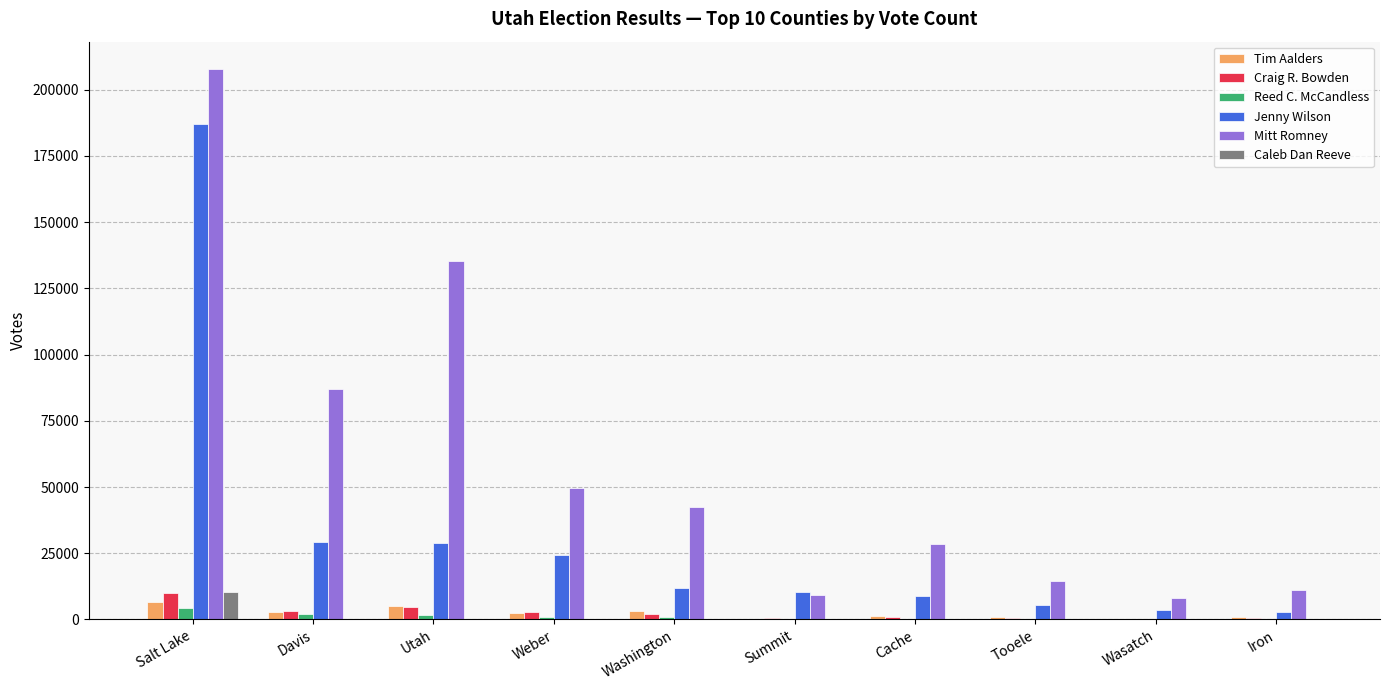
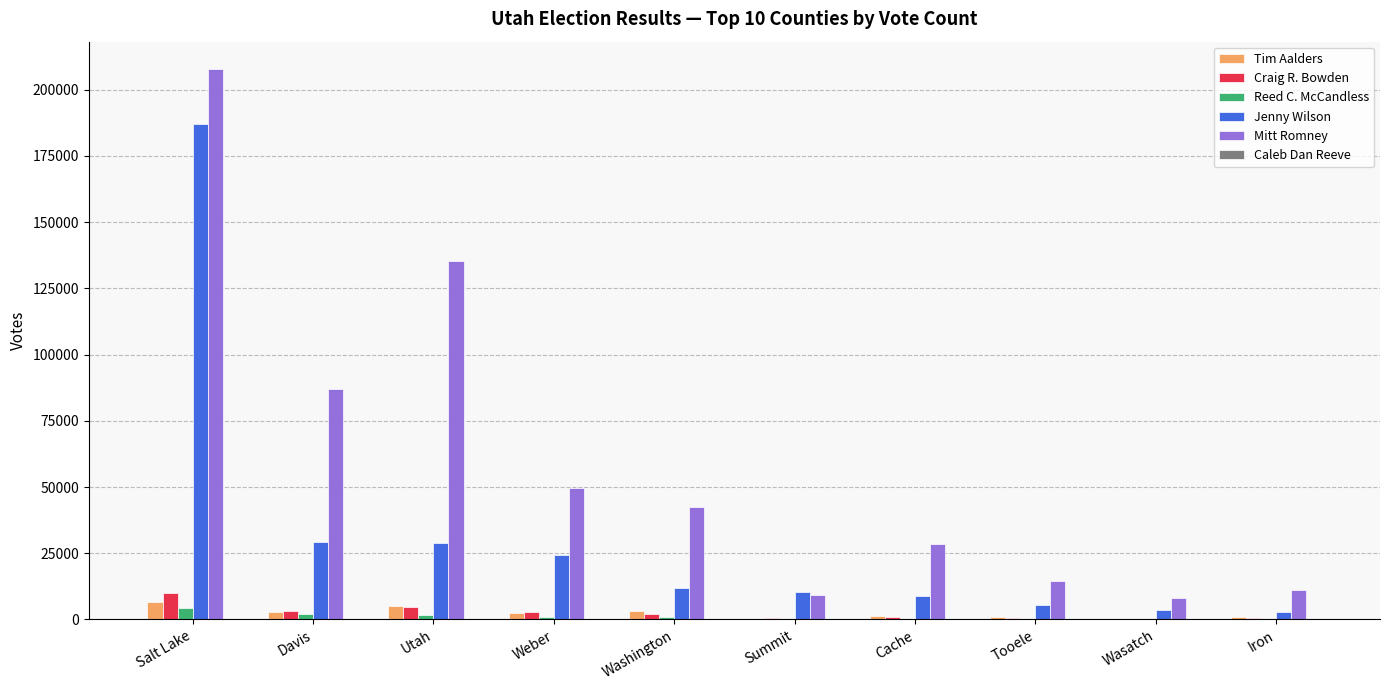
Caleb Dan Reeve, Salt Lake: 10000 -> 0
